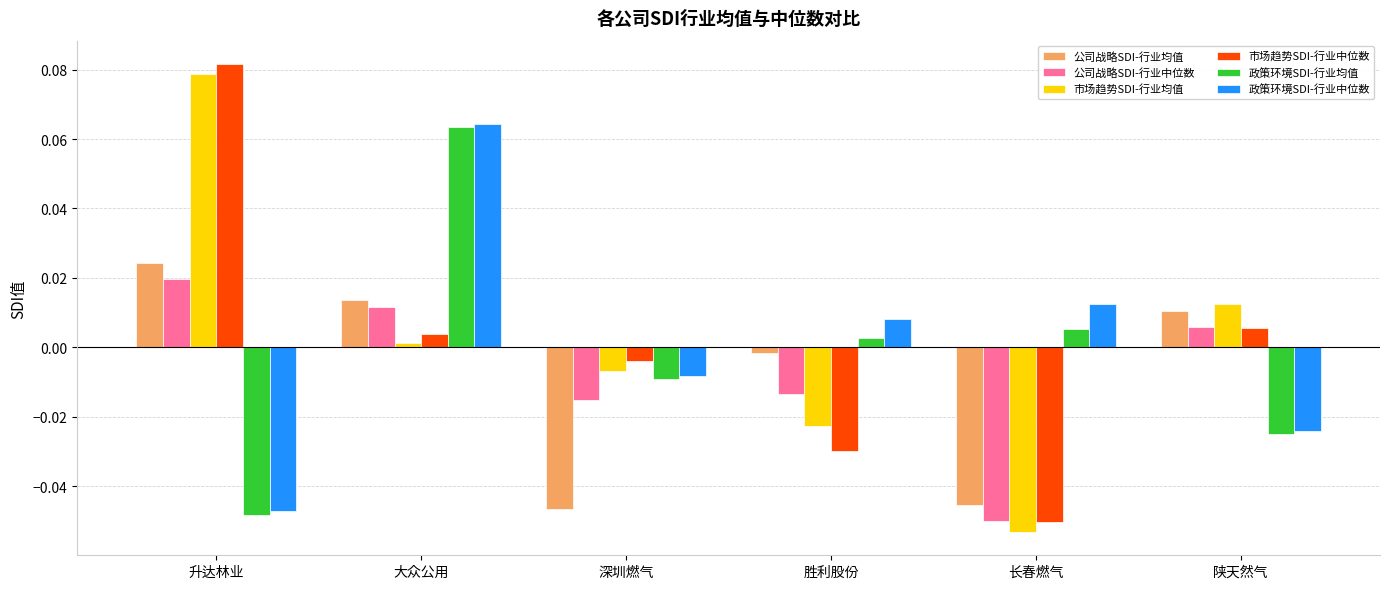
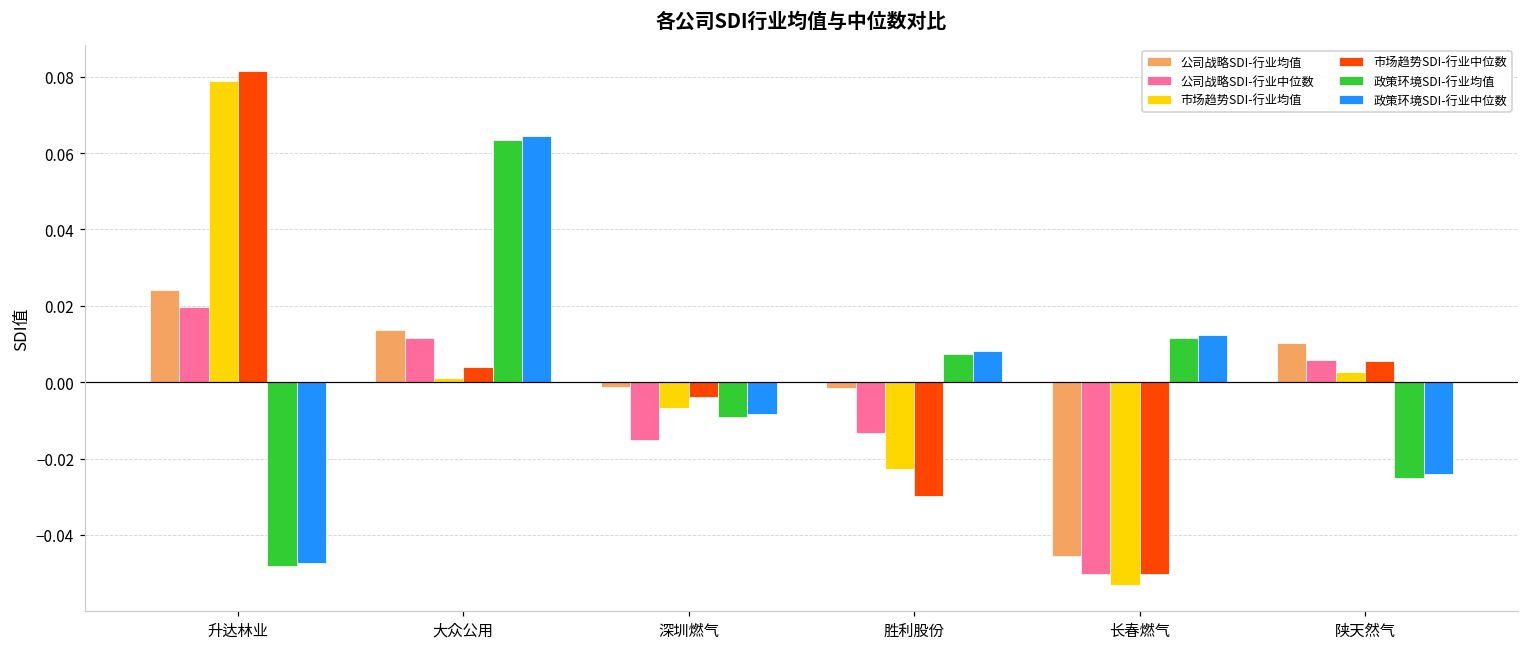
公司战略SDI-行业均值, 深圳燃气: -0.047 -> -0.001
政策环境SDI-行业均值, 胜利股份: 0.003 -> 0.007
政策环境SDI-行业均值, 长春燃气: 0.005 -> 0.012
市场趋势SDI-行业均值, 陕天然气: 0.012 -> 0.003
